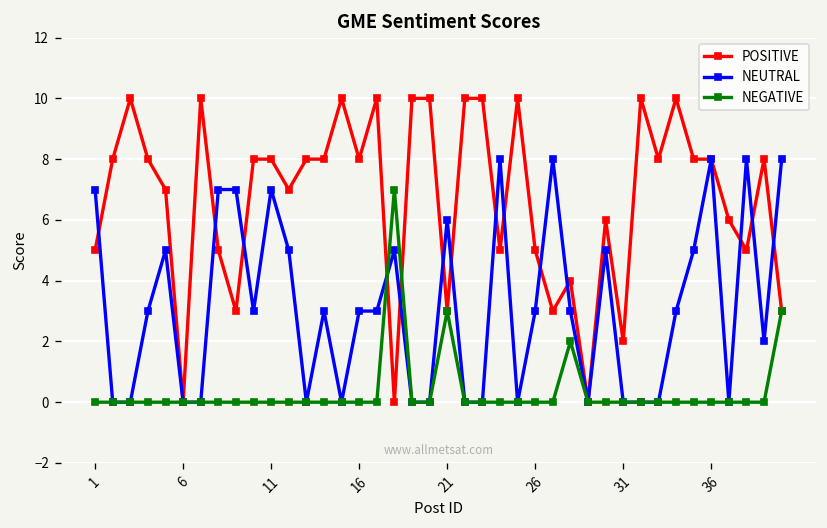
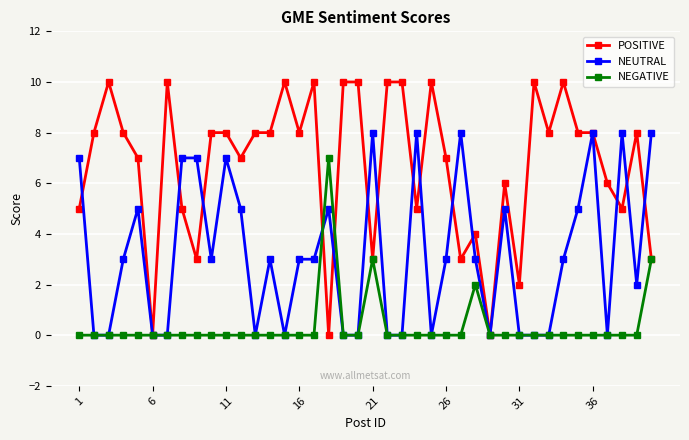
NEUTRAL, 21: 6 -> 8
POSITIVE, 26: 5 -> 7
